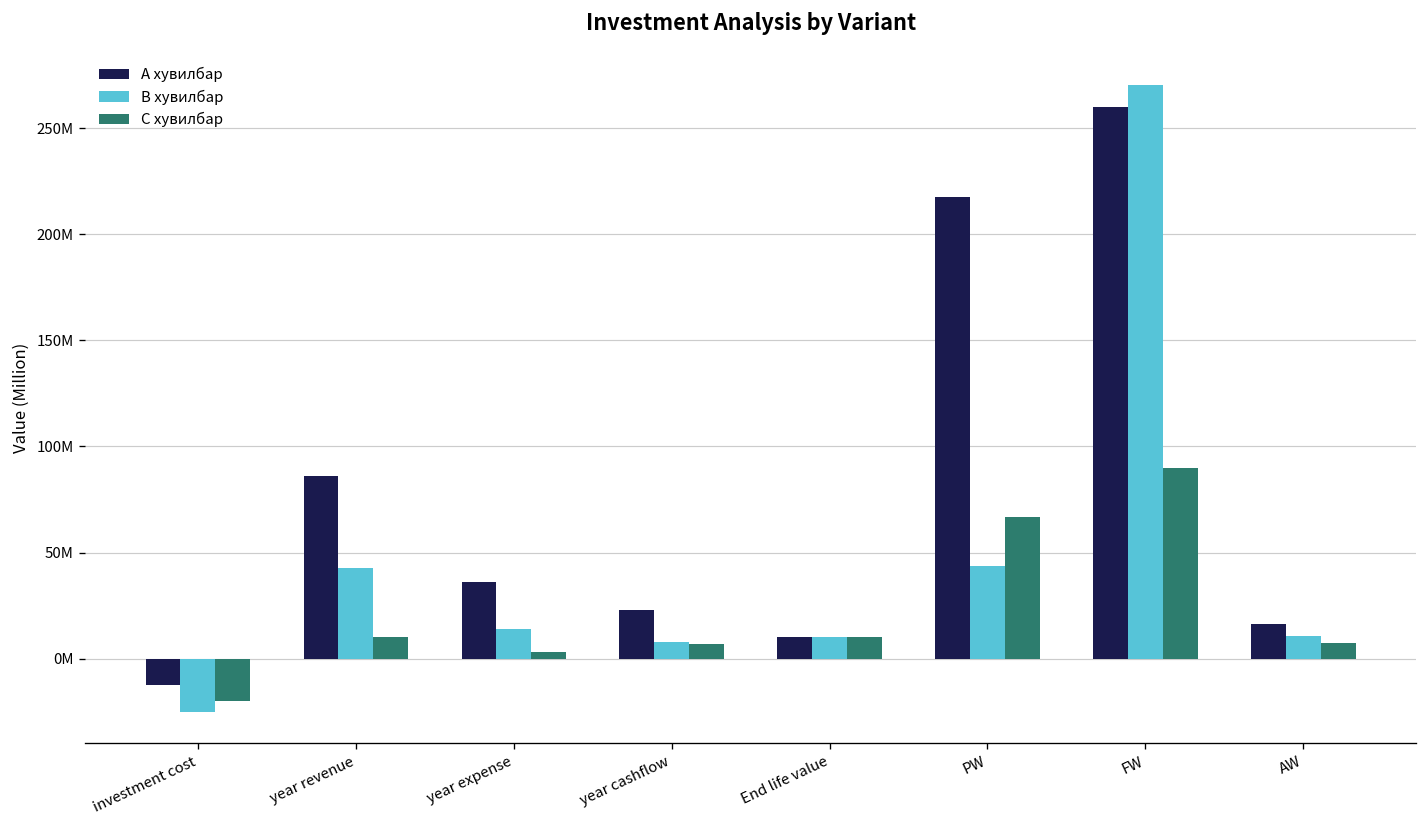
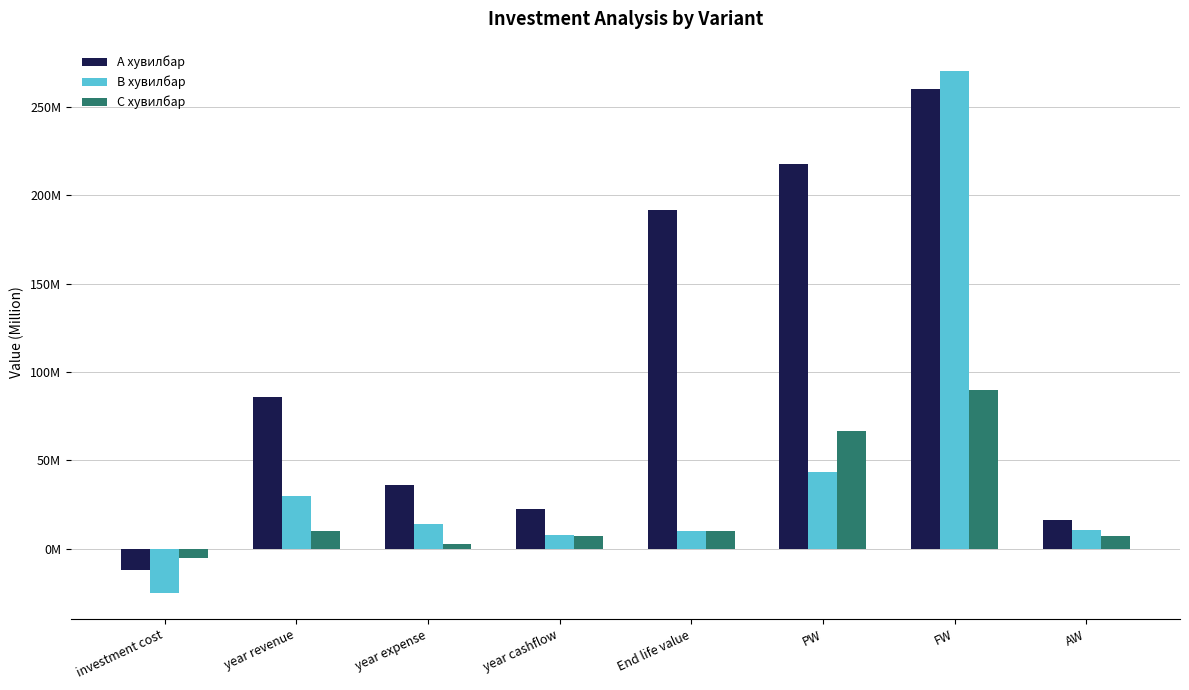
С хувилбар, investment cost: -20000000 -> -5000000
В хувилбар, year revenue: 43000000 -> 30000000
А хувилбар, End life value: 10000000 -> 192000000
